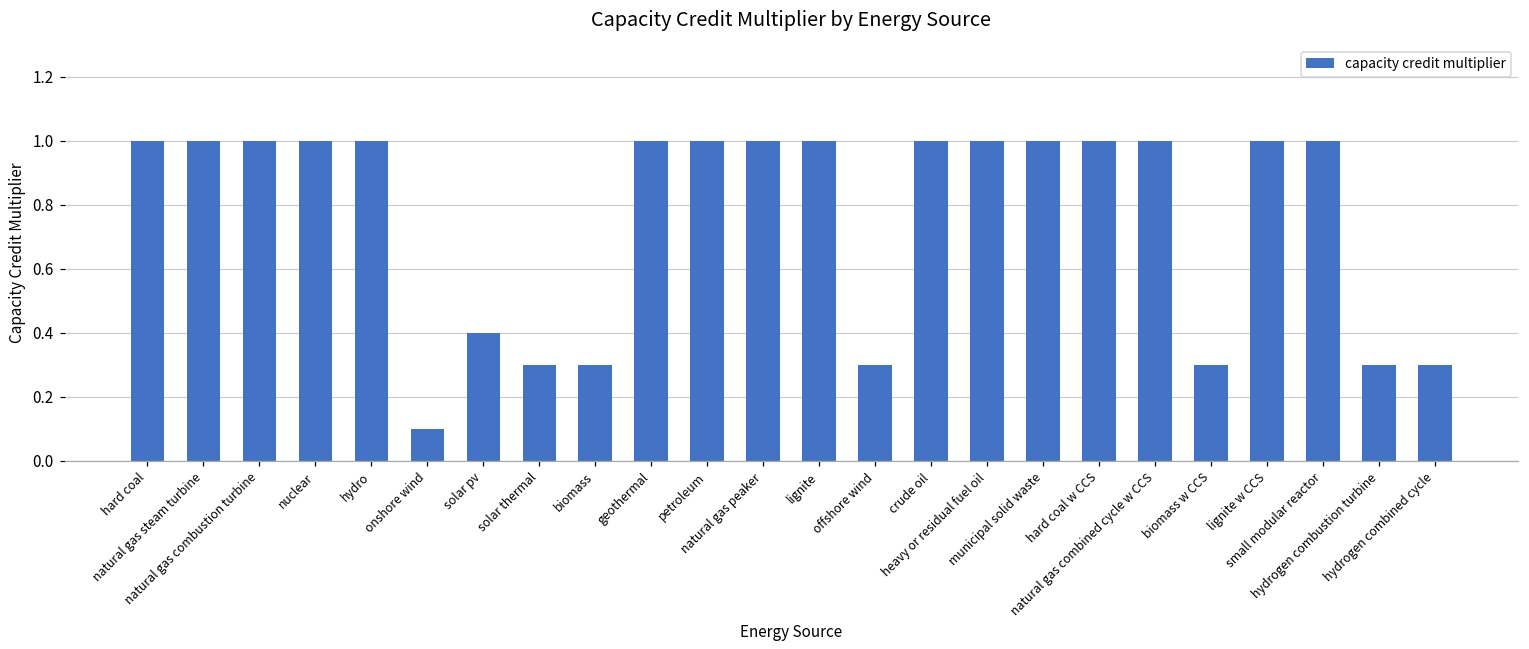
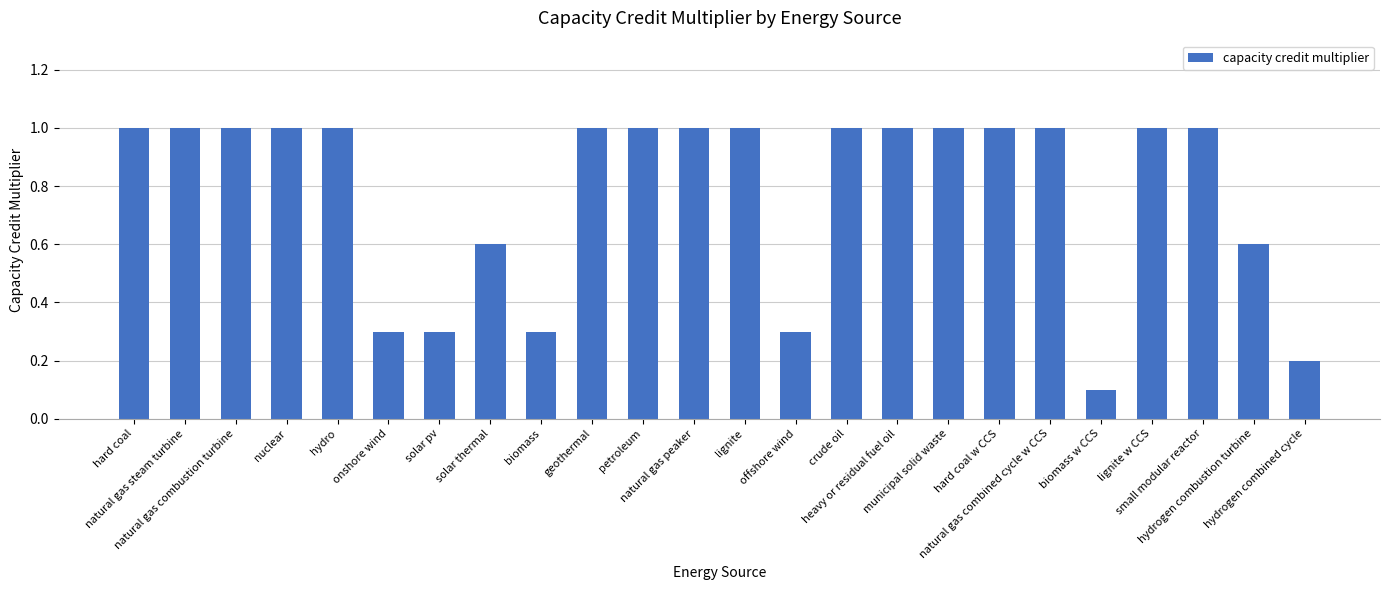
onshore wind: 0.1 -> 0.3
solar pv: 0.4 -> 0.3
solar thermal: 0.3 -> 0.6
biomass w CCS: 0.3 -> 0.1
hydrogen combustion turbine: 0.3 -> 0.6
hydrogen combined cycle: 0.3 -> 0.2
